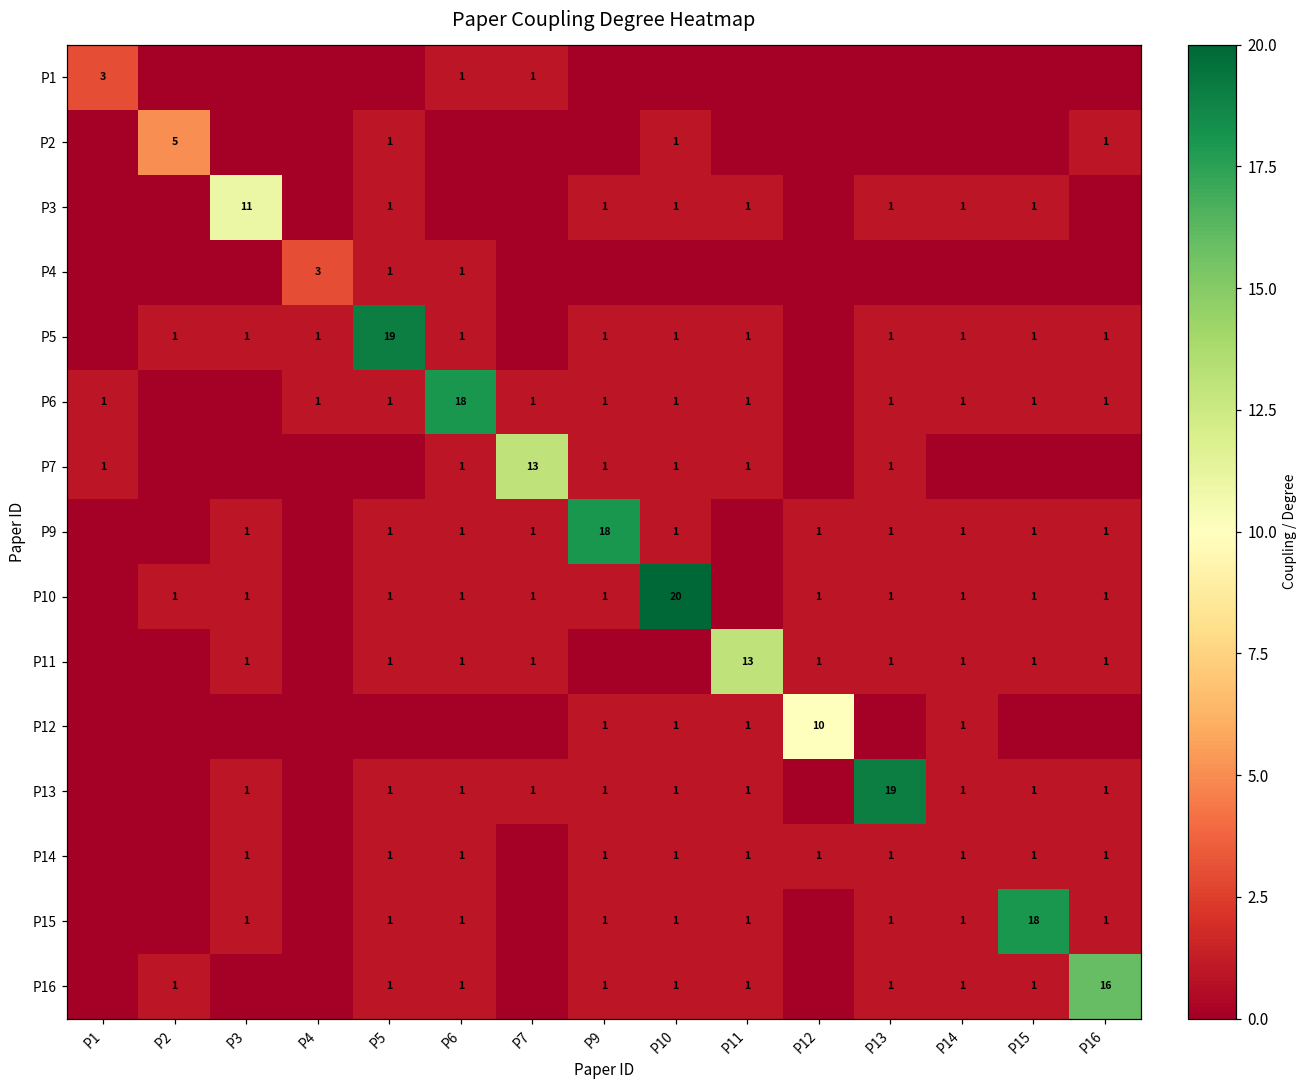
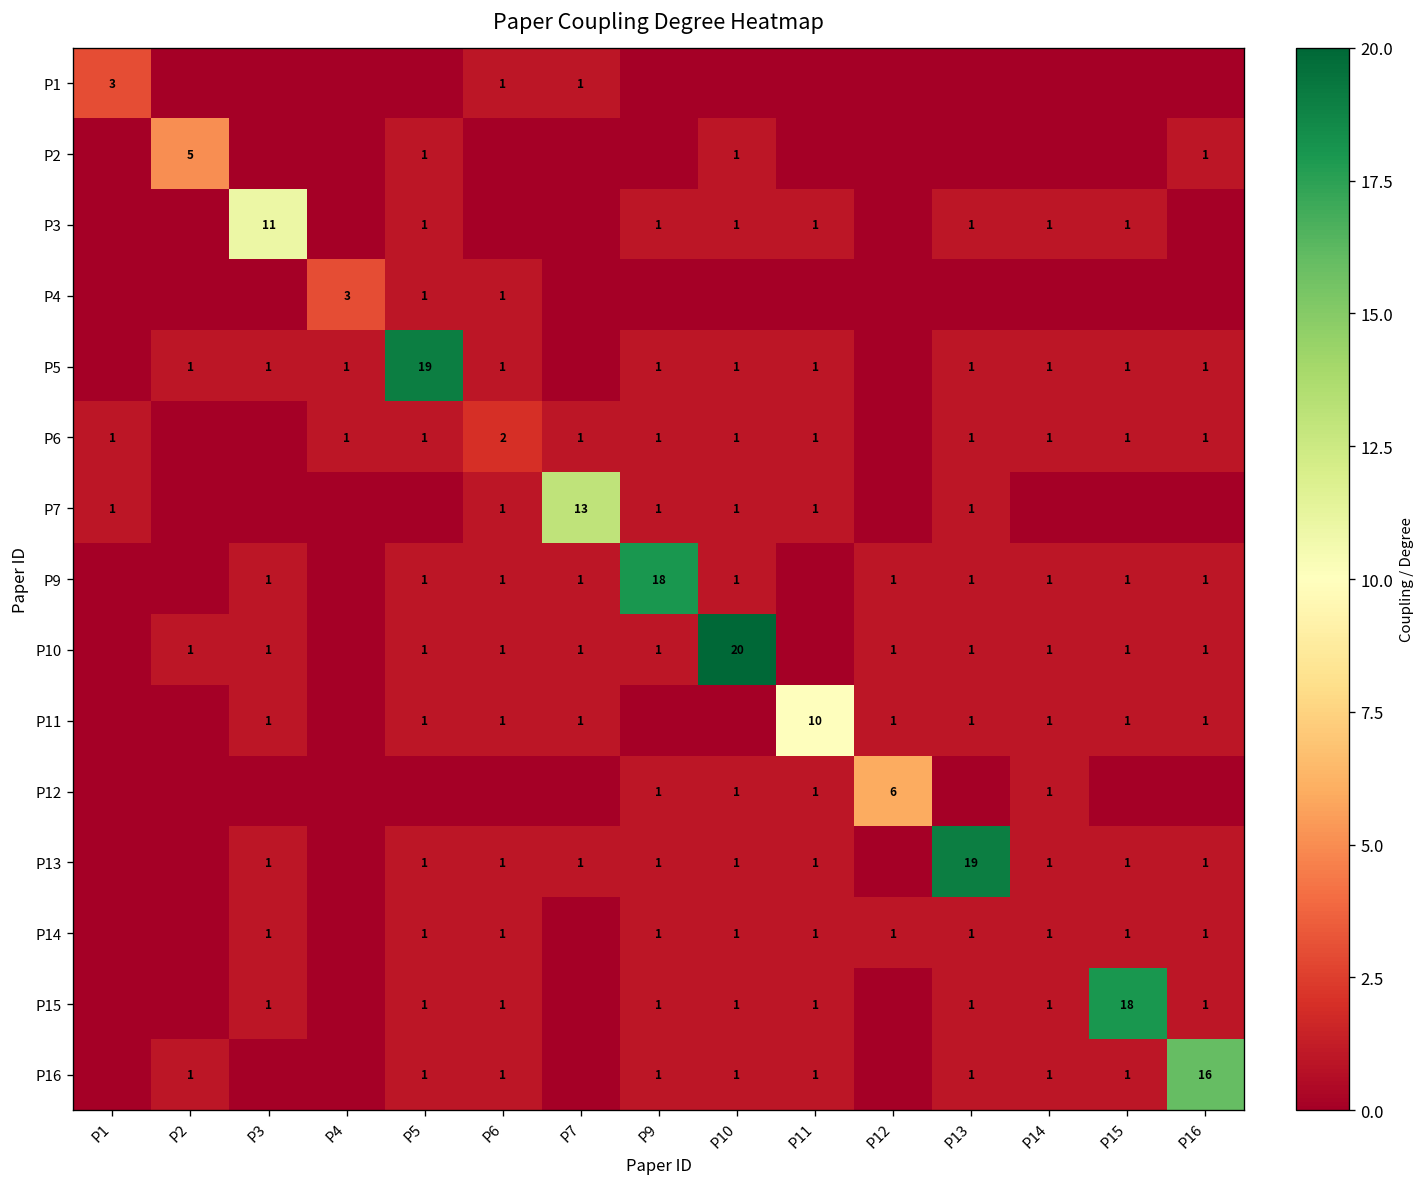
P6, P6: 18 -> 2
P11, P11: 13 -> 10
P12, P12: 10 -> 6
